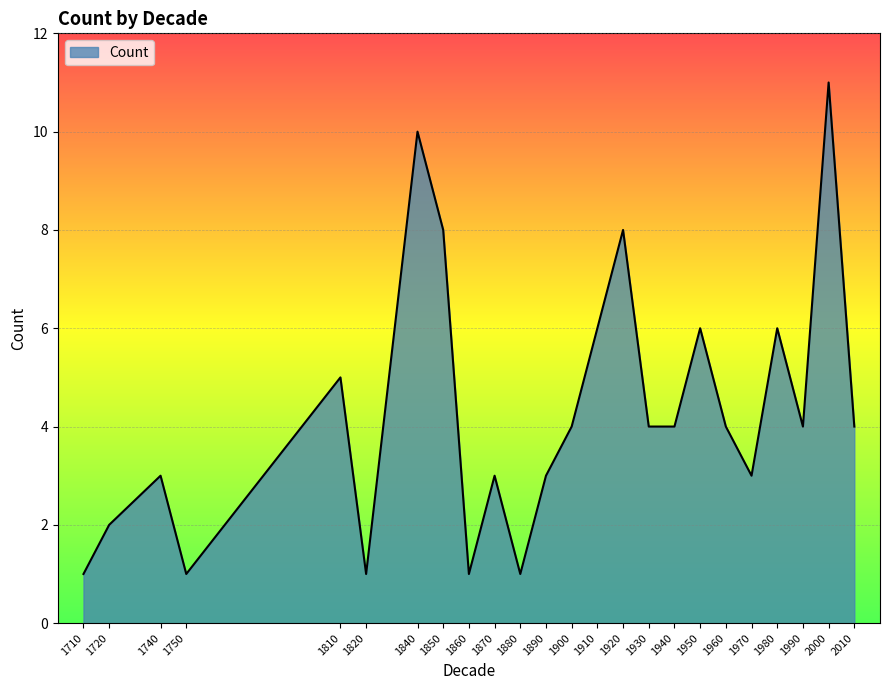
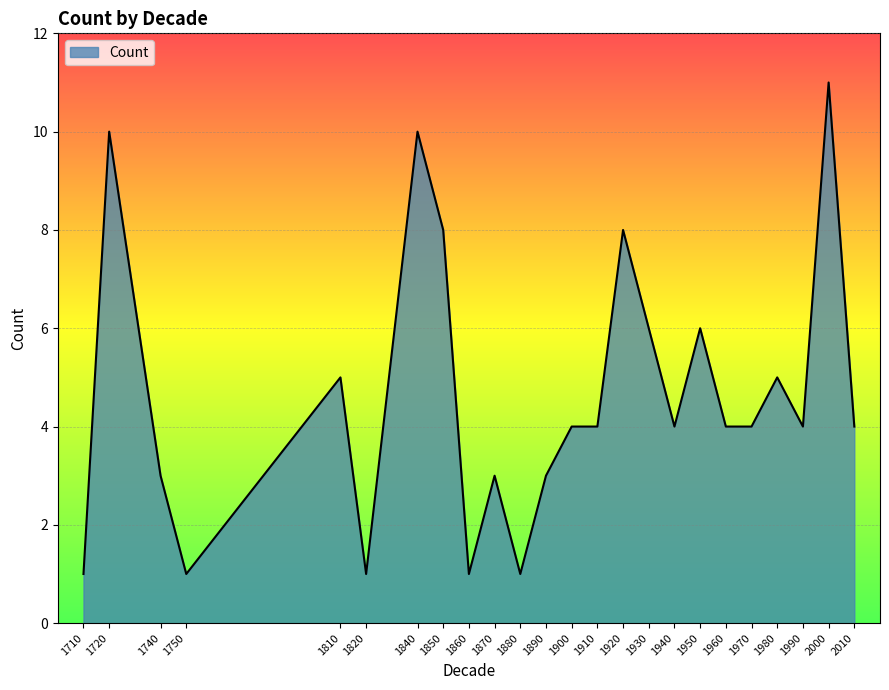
1720: 2 -> 10
1910: 6 -> 4
1930: 4 -> 6
1970: 3 -> 4
1980: 6 -> 5
